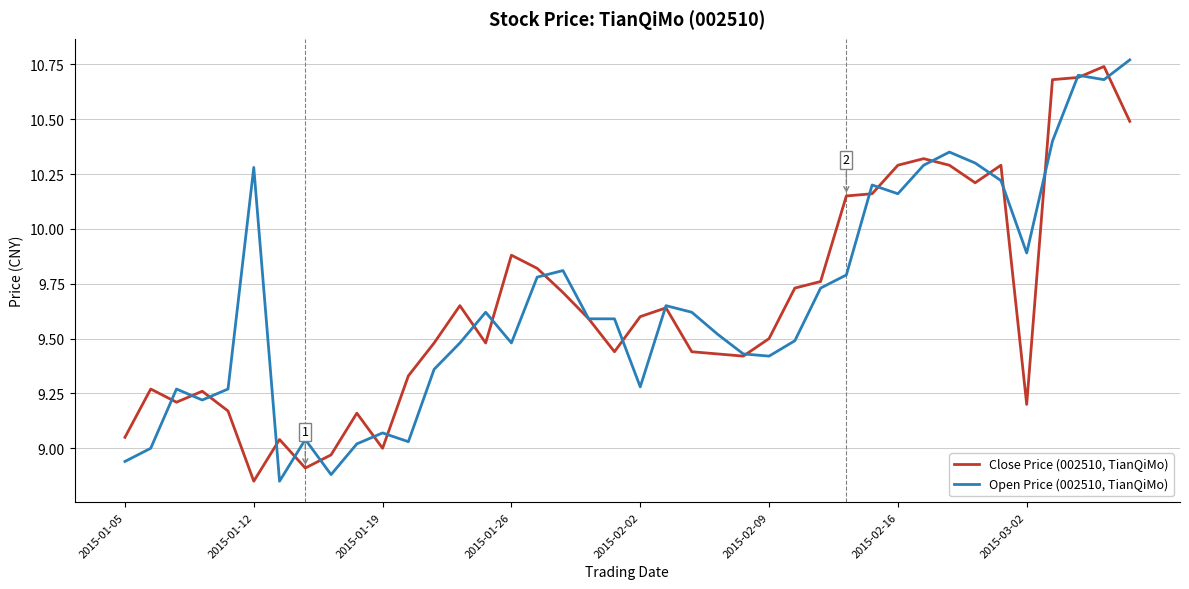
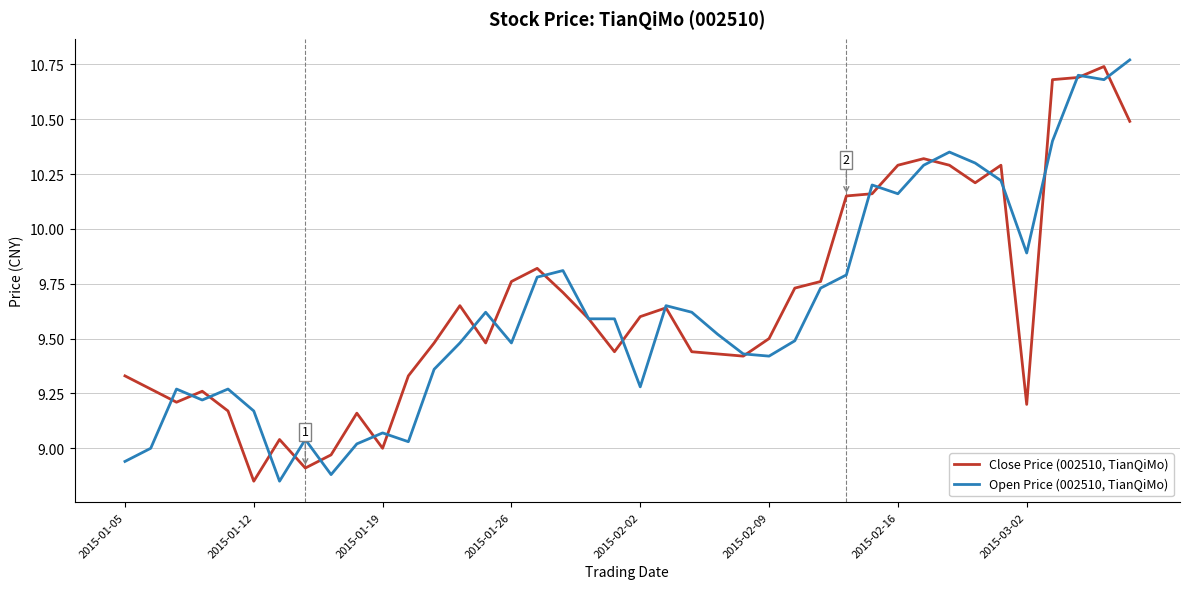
Close Price (002510, TianQiMo), 2015-01-05: 9.05 -> 9.33
Open Price (002510, TianQiMo), 2015-01-12: 10.28 -> 9.17
Close Price (002510, TianQiMo), 2015-01-26: 9.88 -> 9.76
